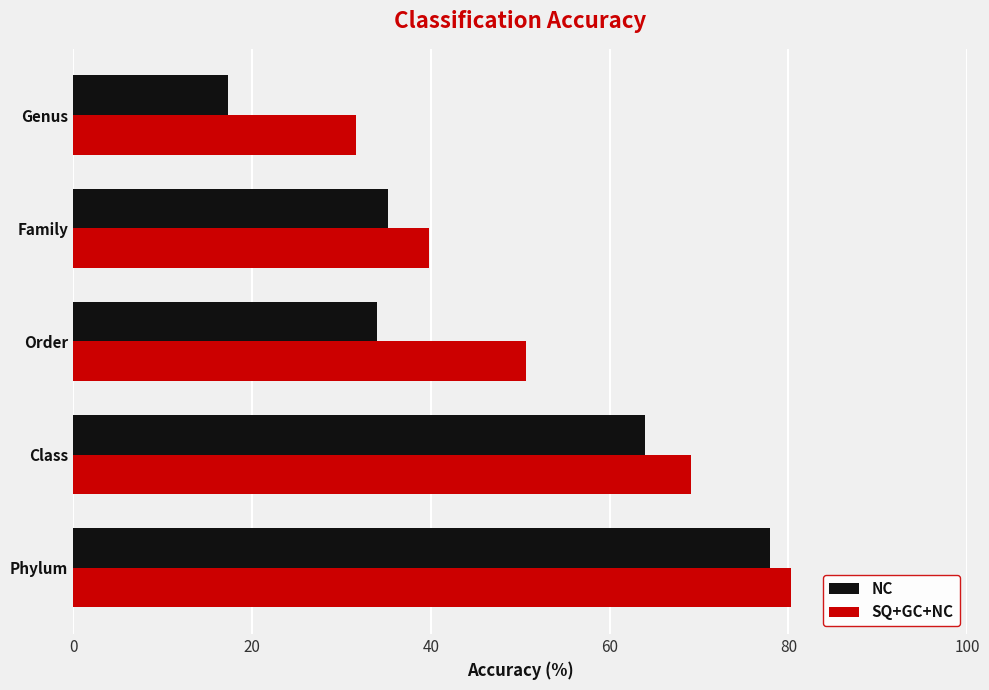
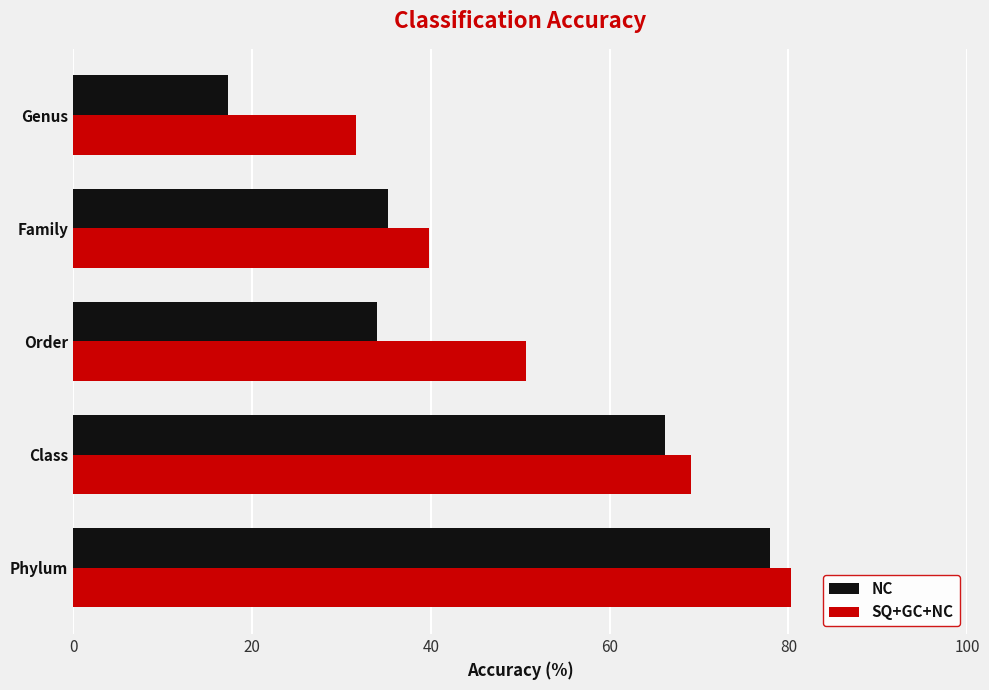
NC, Class: 64 -> 66
